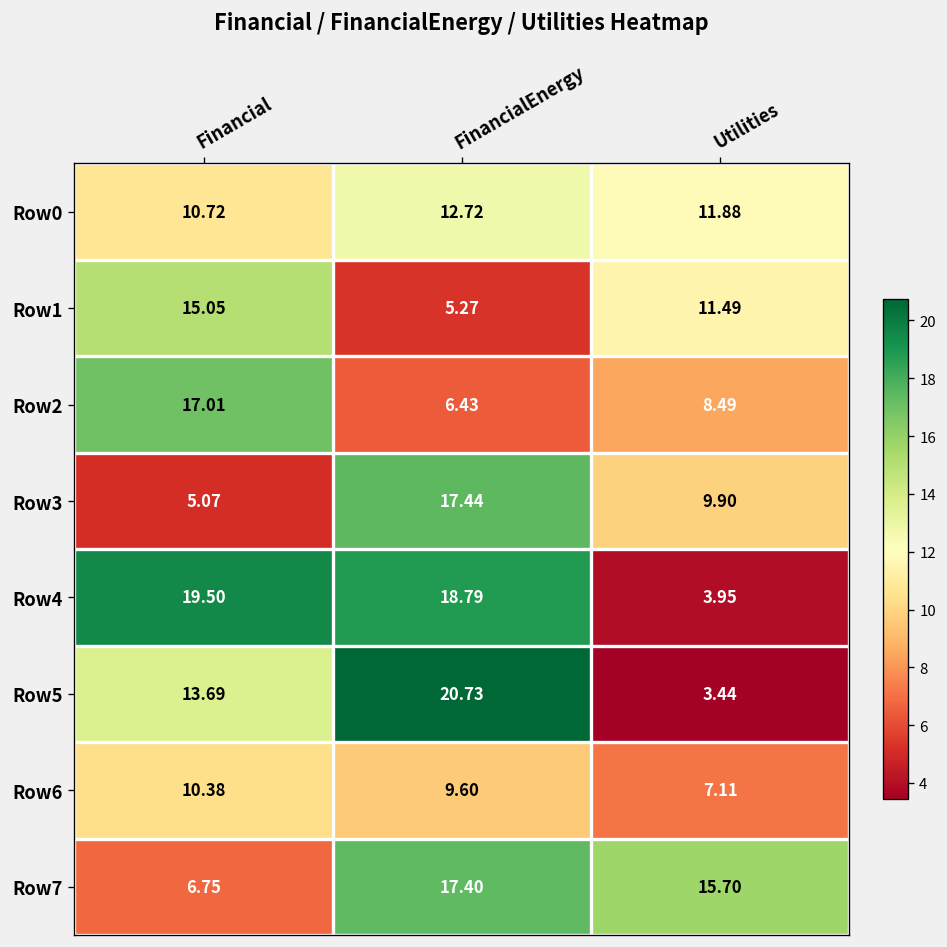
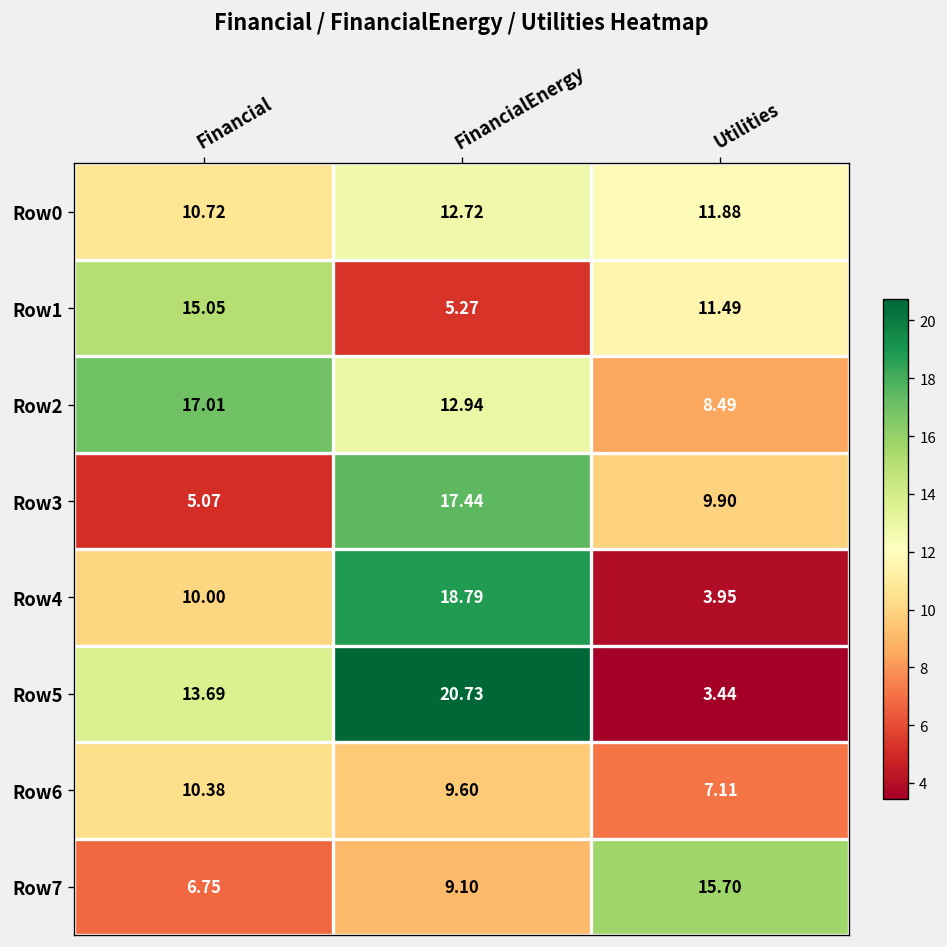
Row2, FinancialEnergy: 6.43 -> 12.94
Row4, Financial: 19.50 -> 10.00
Row7, FinancialEnergy: 17.40 -> 9.10
